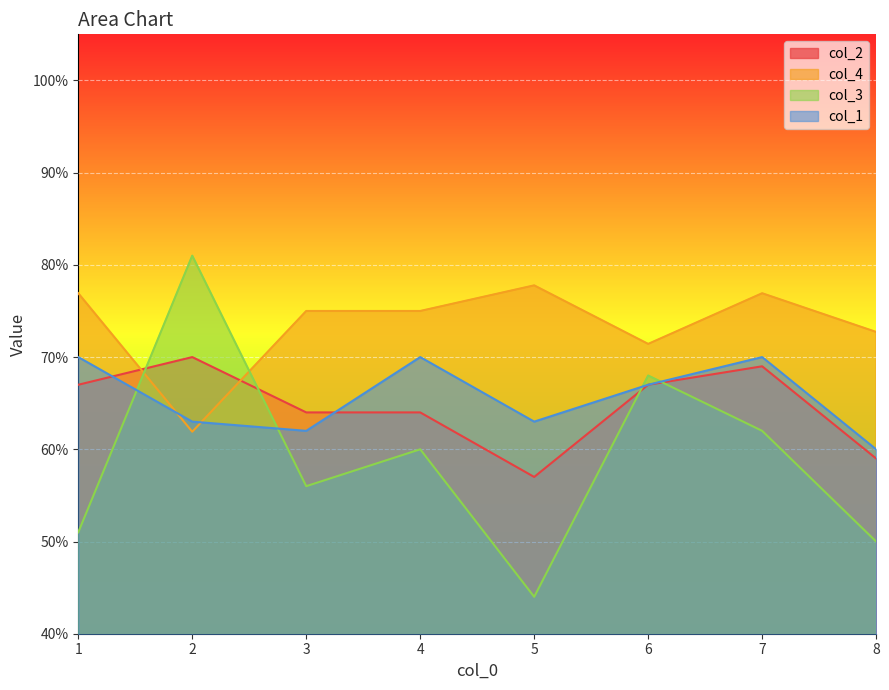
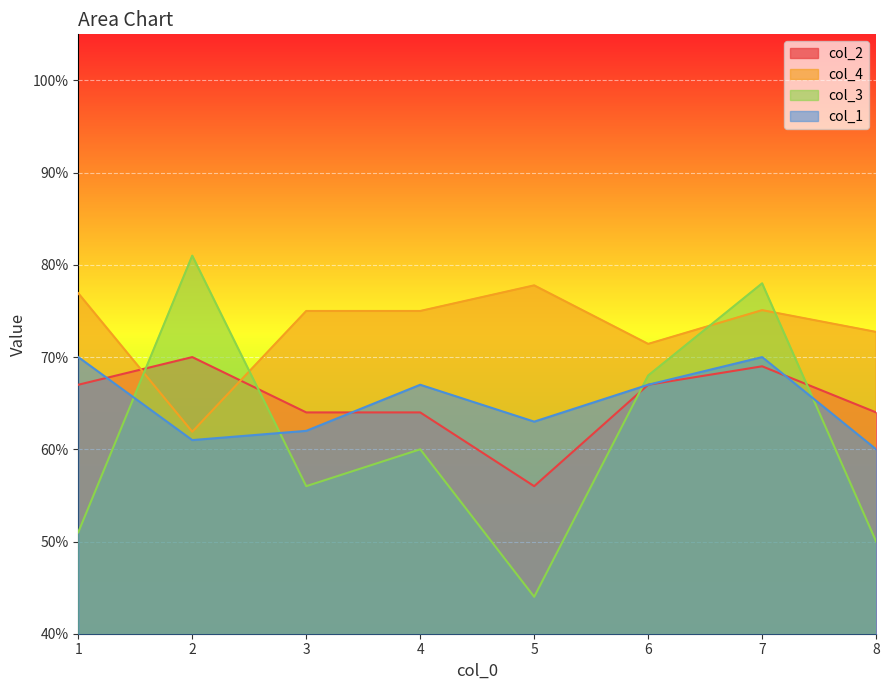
col_1, 2: 63% -> 61%
col_1, 4: 70% -> 67%
col_2, 5: 57% -> 56%
col_4, 7: 77% -> 75%
col_3, 7: 62% -> 78%
col_2, 8: 59% -> 64%
